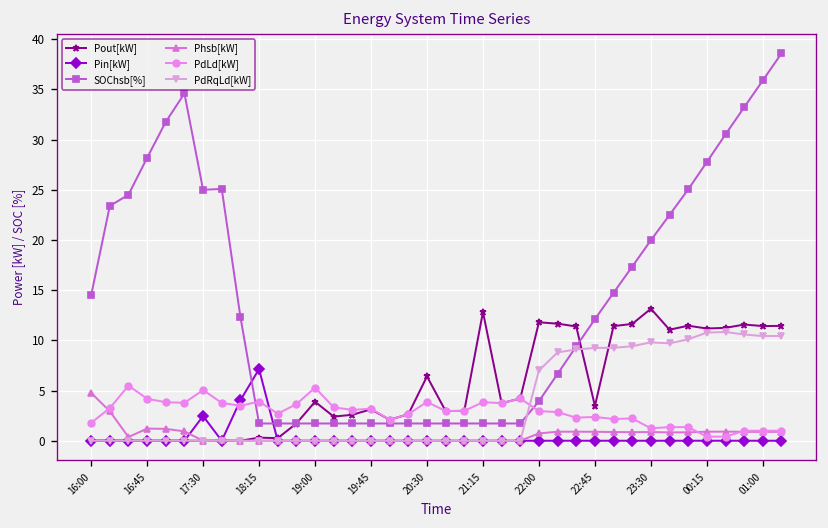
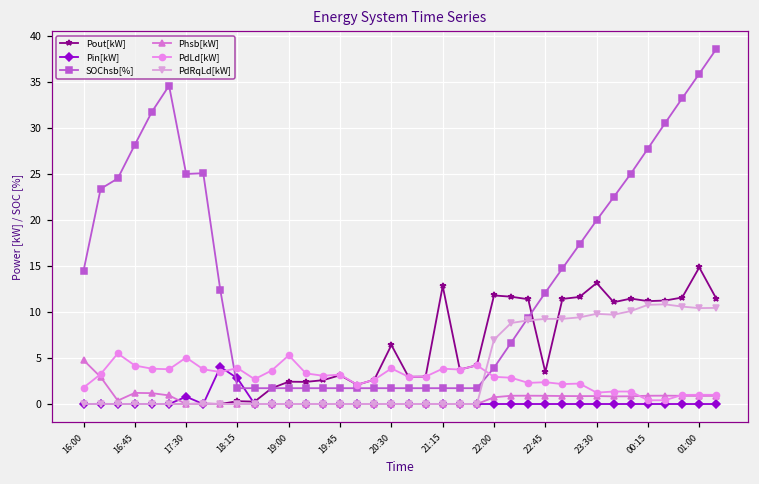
Pin[kW], 17:30: 2 -> 1
Pin[kW], 18:15: 7 -> 3
Pout[kW], 19:00: 4 -> 2
Pout[kW], 01:00: 11 -> 15
